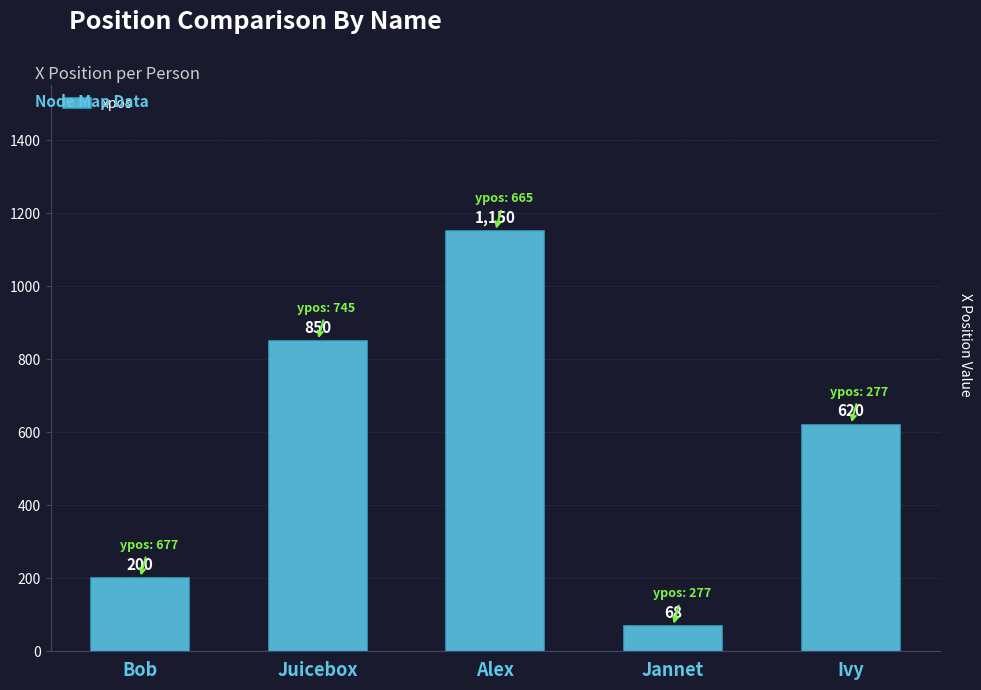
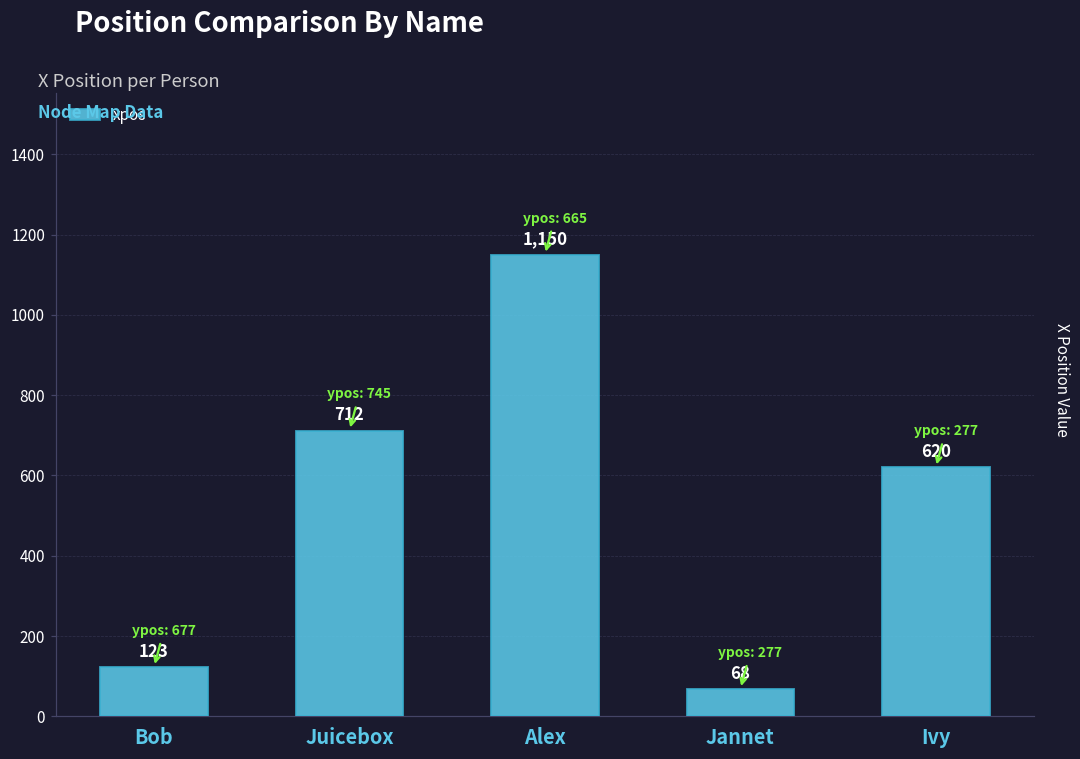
Bob: 200 -> 123
Juicebox: 850 -> 712
